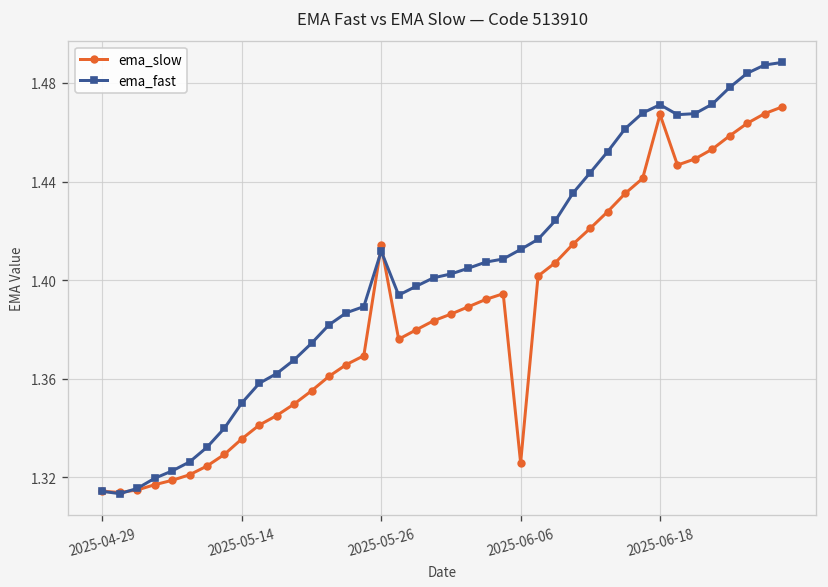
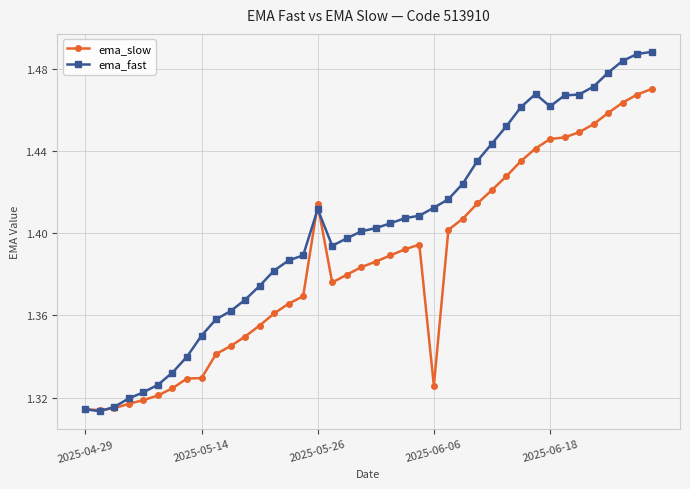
ema_slow, 2025-05-14: 1.336 -> 1.329
ema_slow, 2025-06-18: 1.467 -> 1.446
ema_fast, 2025-06-18: 1.471 -> 1.462
